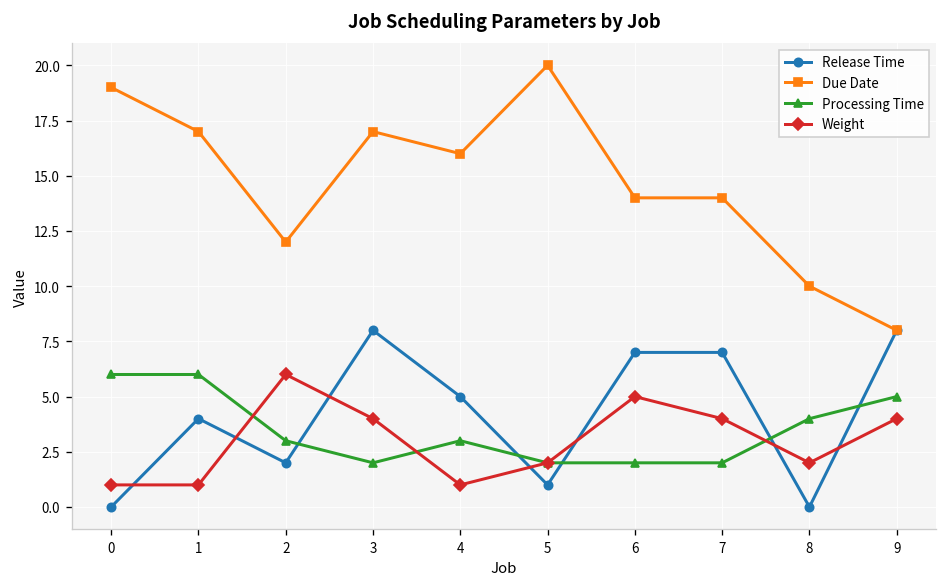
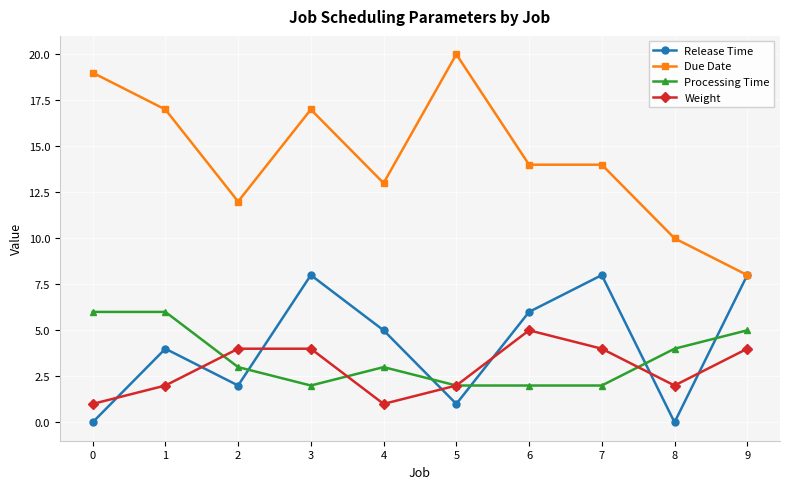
Weight, 1: 1 -> 2
Weight, 2: 6 -> 4
Due Date, 4: 16 -> 13
Release Time, 6: 7 -> 6
Release Time, 7: 7 -> 8
